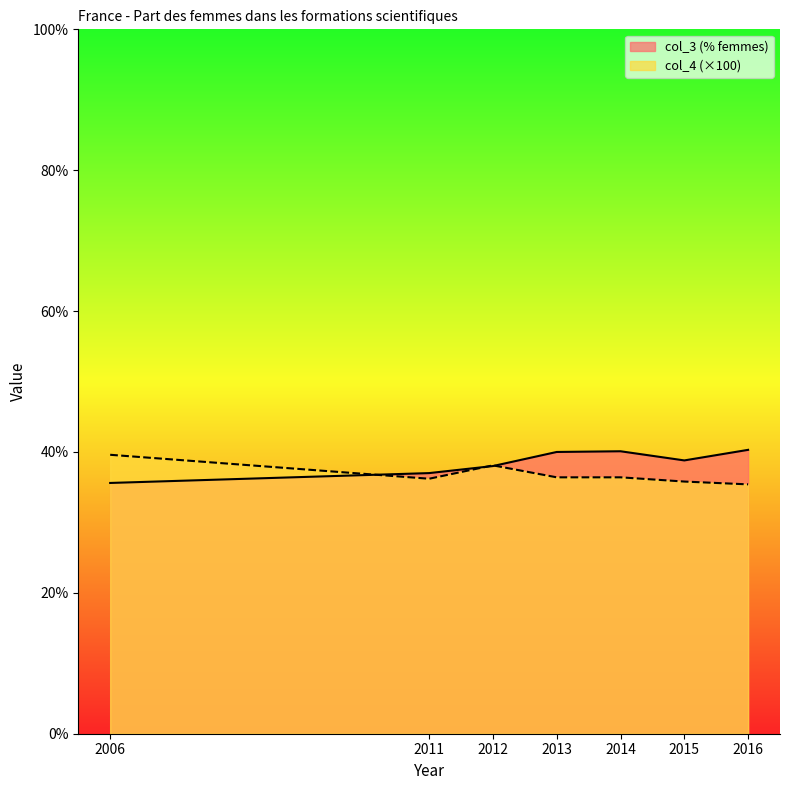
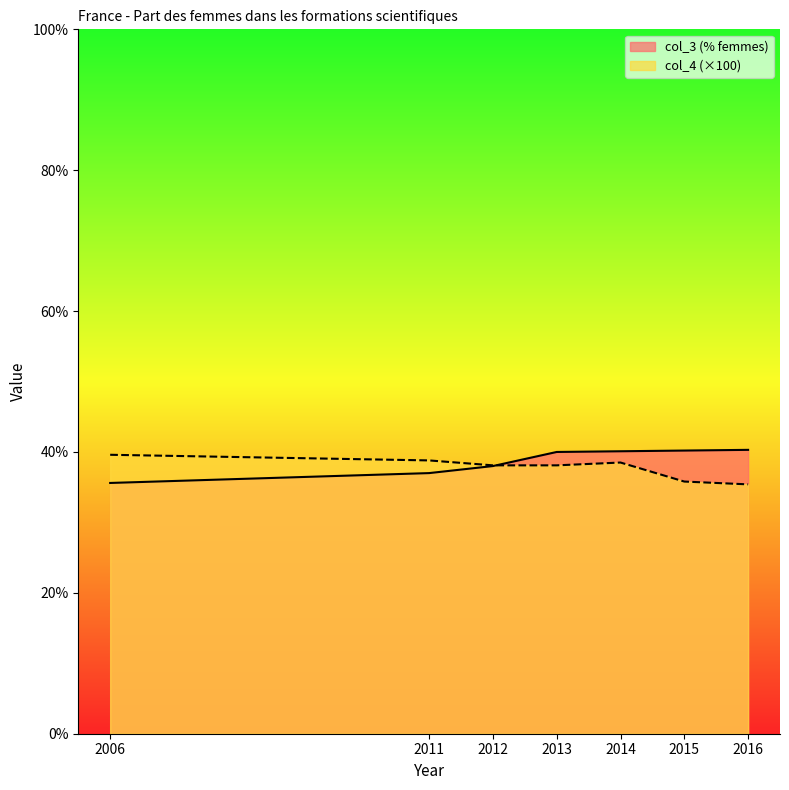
col_4 (×100), 2011: 36% -> 39%
col_4 (×100), 2013: 36% -> 38%
col_4 (×100), 2014: 36% -> 39%
col_3 (% femmes), 2015: 39% -> 40%
